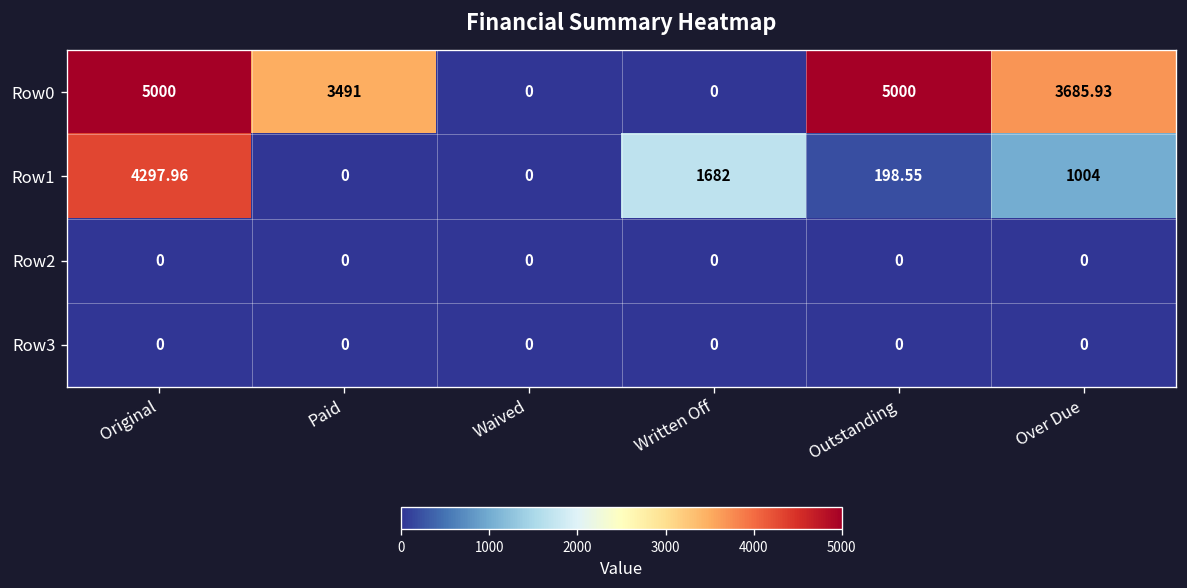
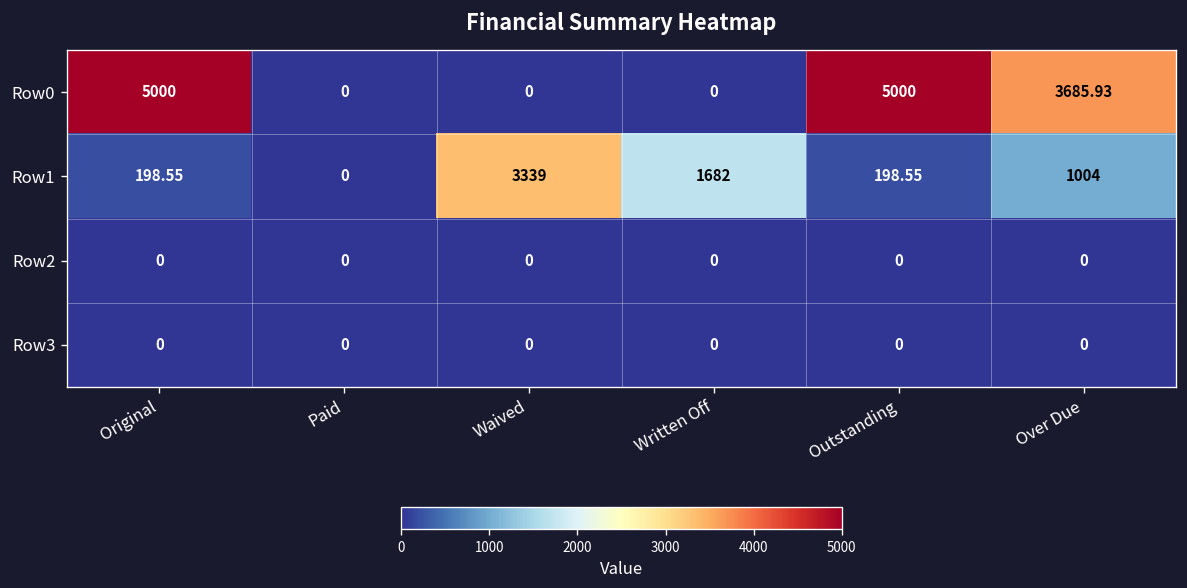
Row0, Paid: 3491 -> 0
Row1, Original: 4297.96 -> 198.55
Row1, Waived: 0 -> 3339
